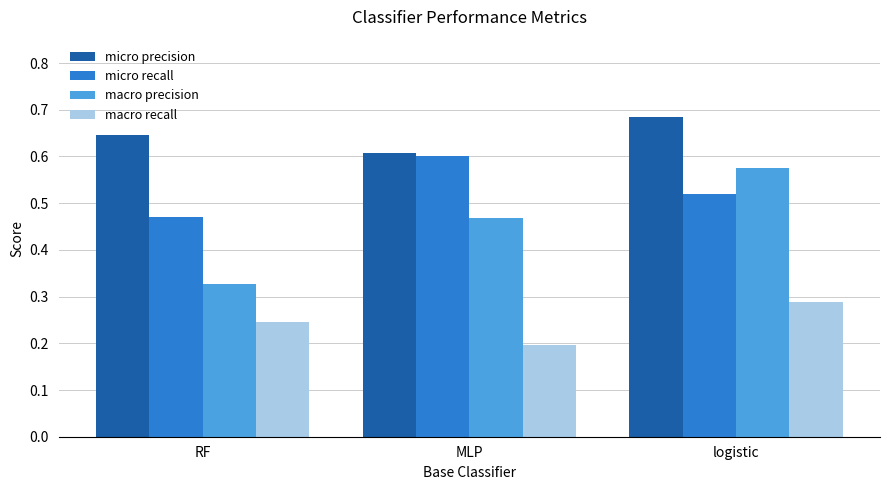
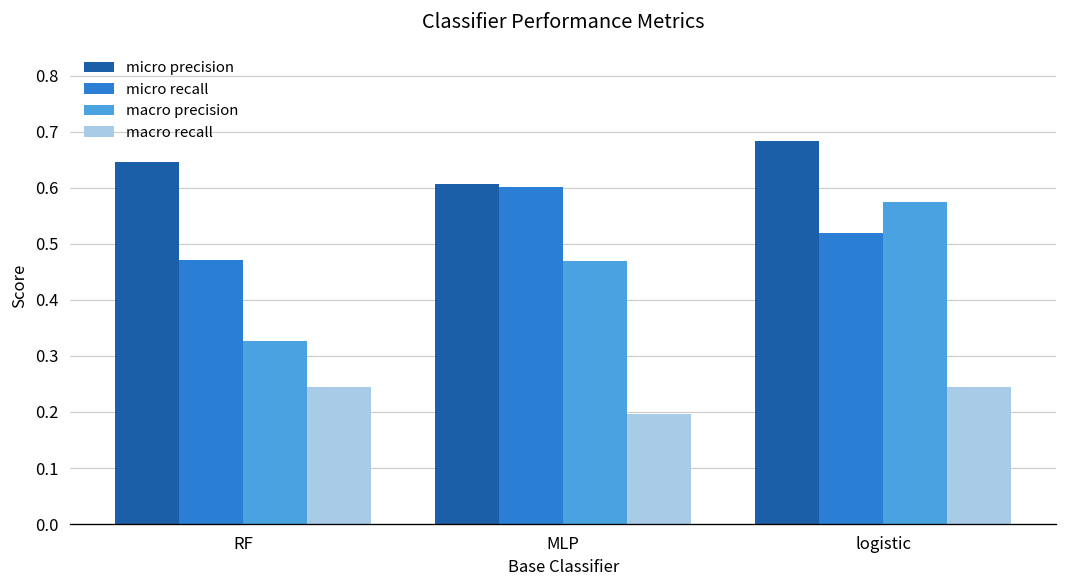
macro recall, logistic: 0.29 -> 0.24
